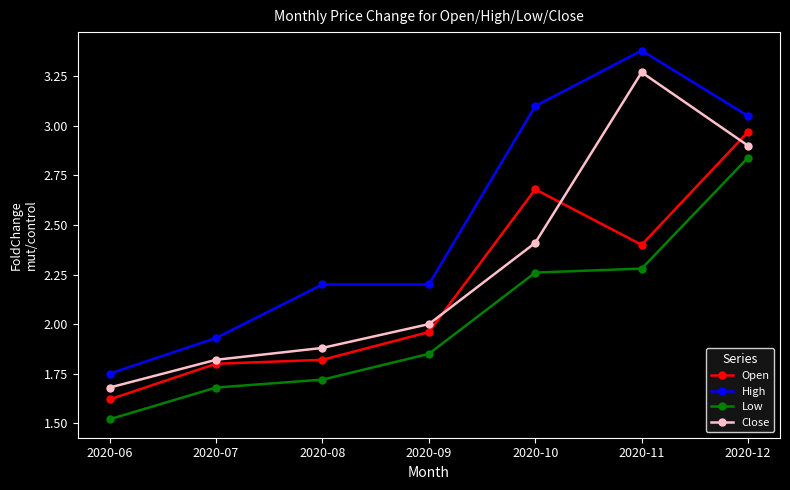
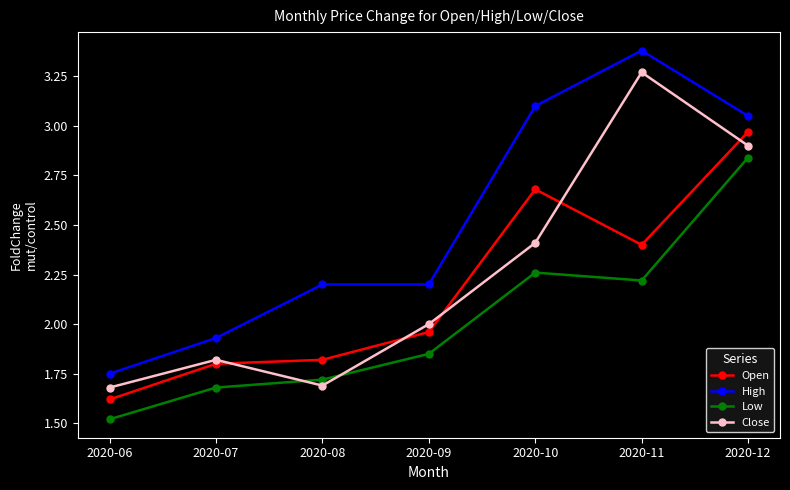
Close, 2020-08: 1.88 -> 1.69
Low, 2020-11: 2.28 -> 2.22
